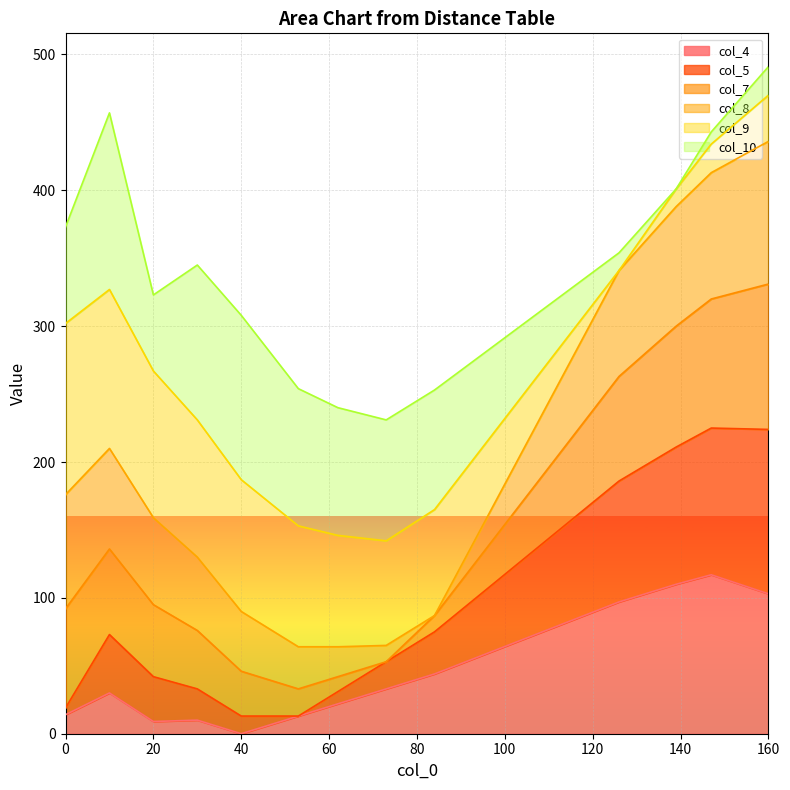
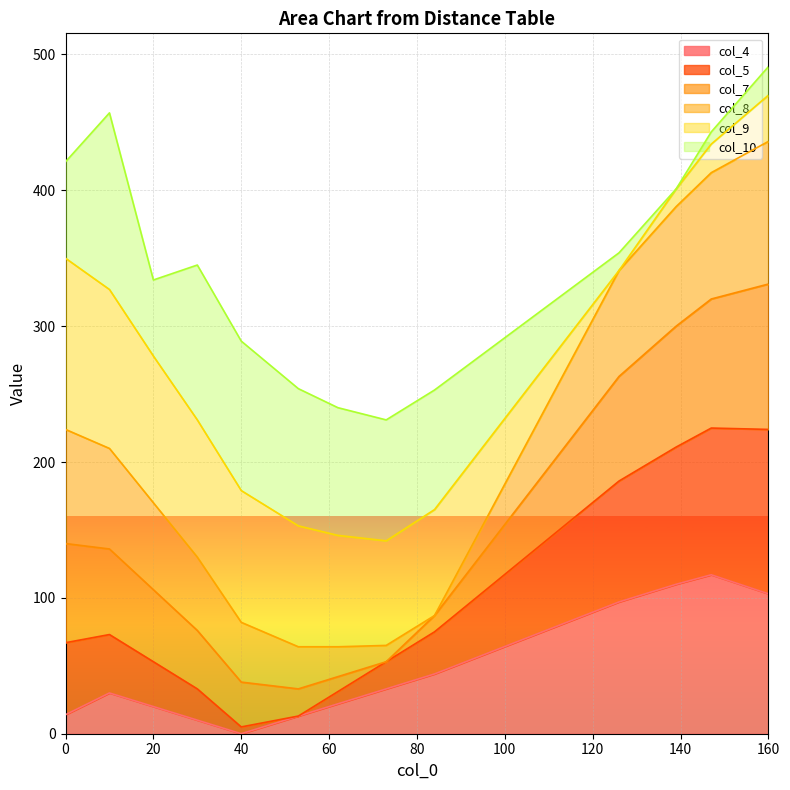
col_5, 0: 5 -> 53
col_4, 20: 9 -> 20
col_5, 40: 13 -> 5
col_10, 40: 121 -> 110
